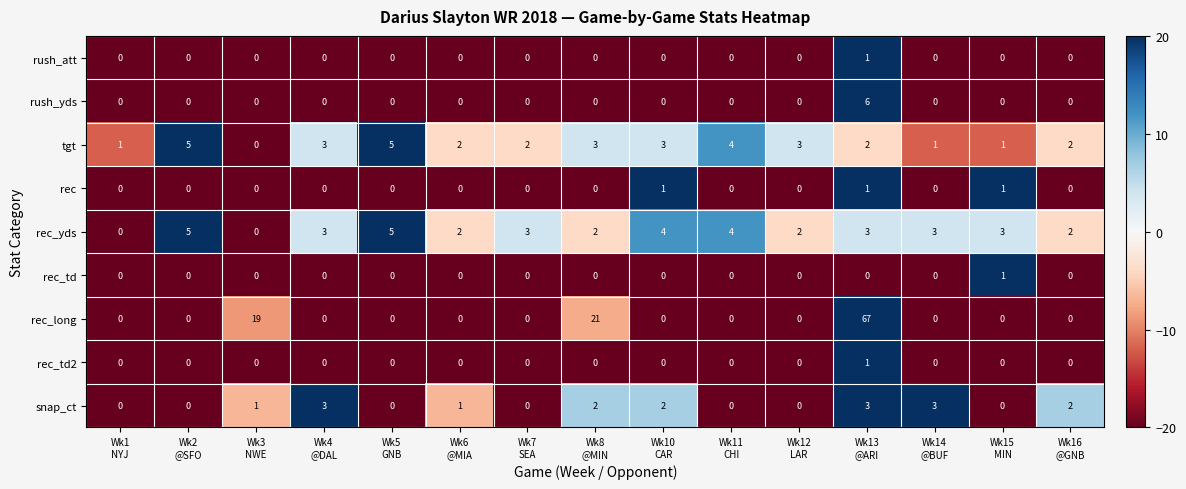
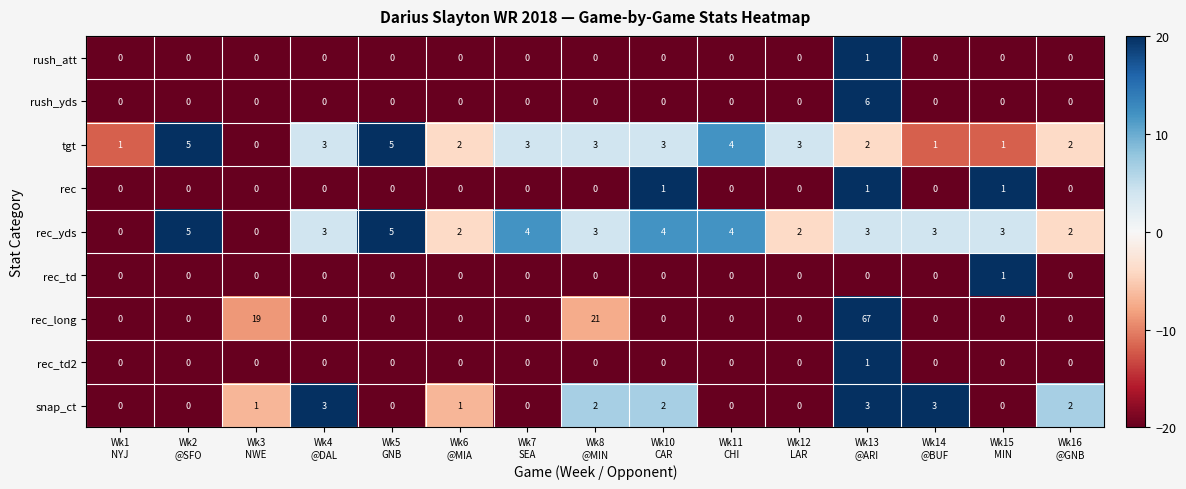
tgt, Wk7 SEA: 2 -> 3
rec_yds, Wk7 SEA: 3 -> 4
rec_yds, Wk8 @MIN: 2 -> 3
